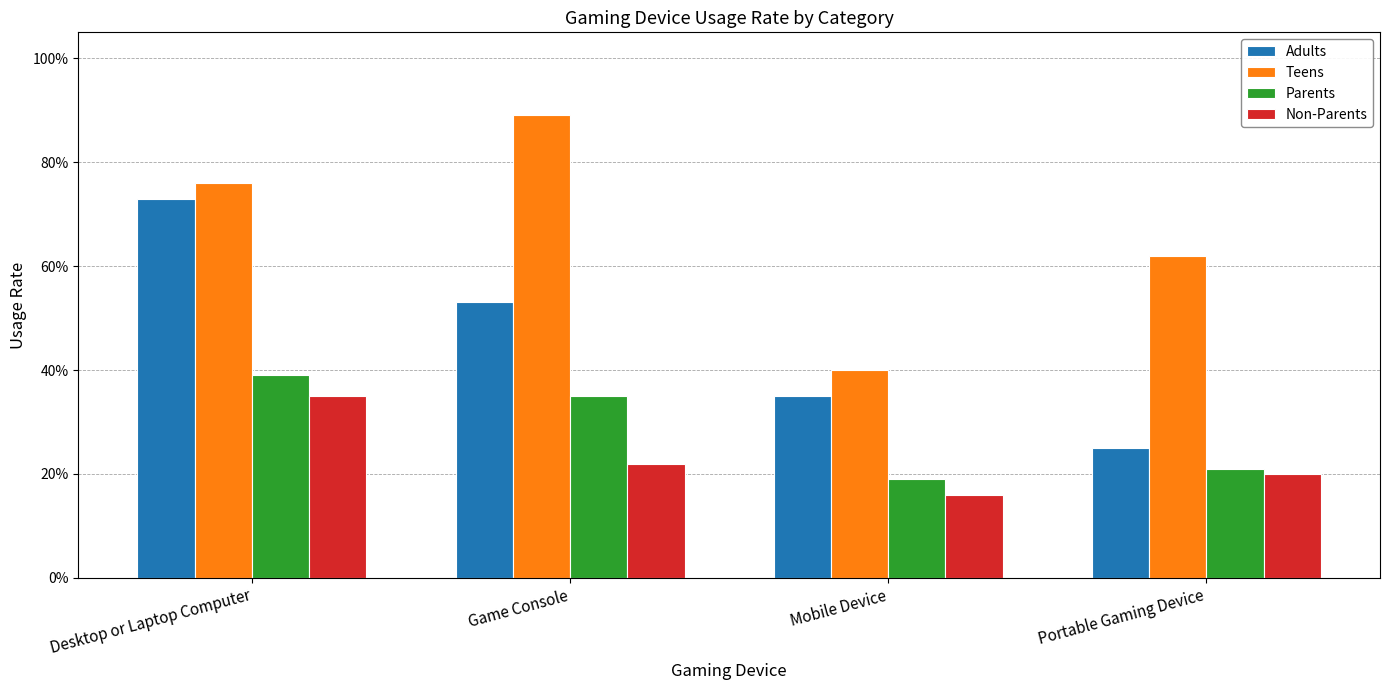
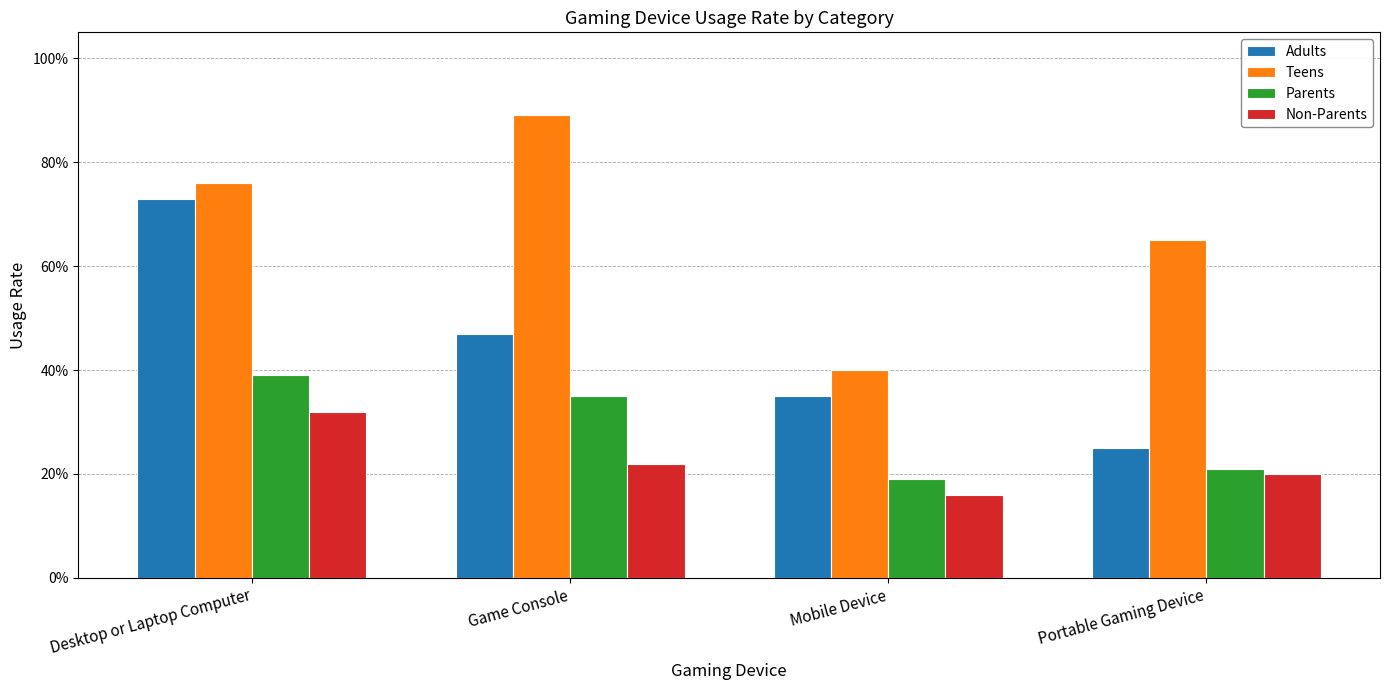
Non-Parents, Desktop or Laptop Computer: 35% -> 32%
Adults, Game Console: 53% -> 47%
Teens, Portable Gaming Device: 62% -> 65%
